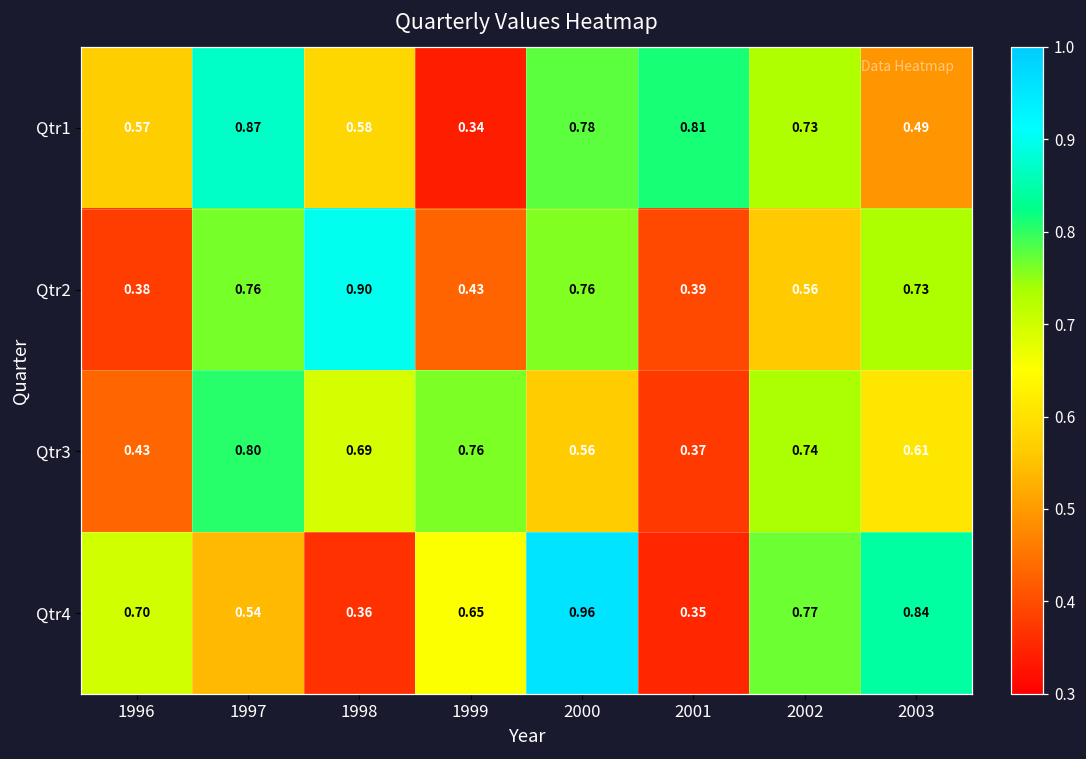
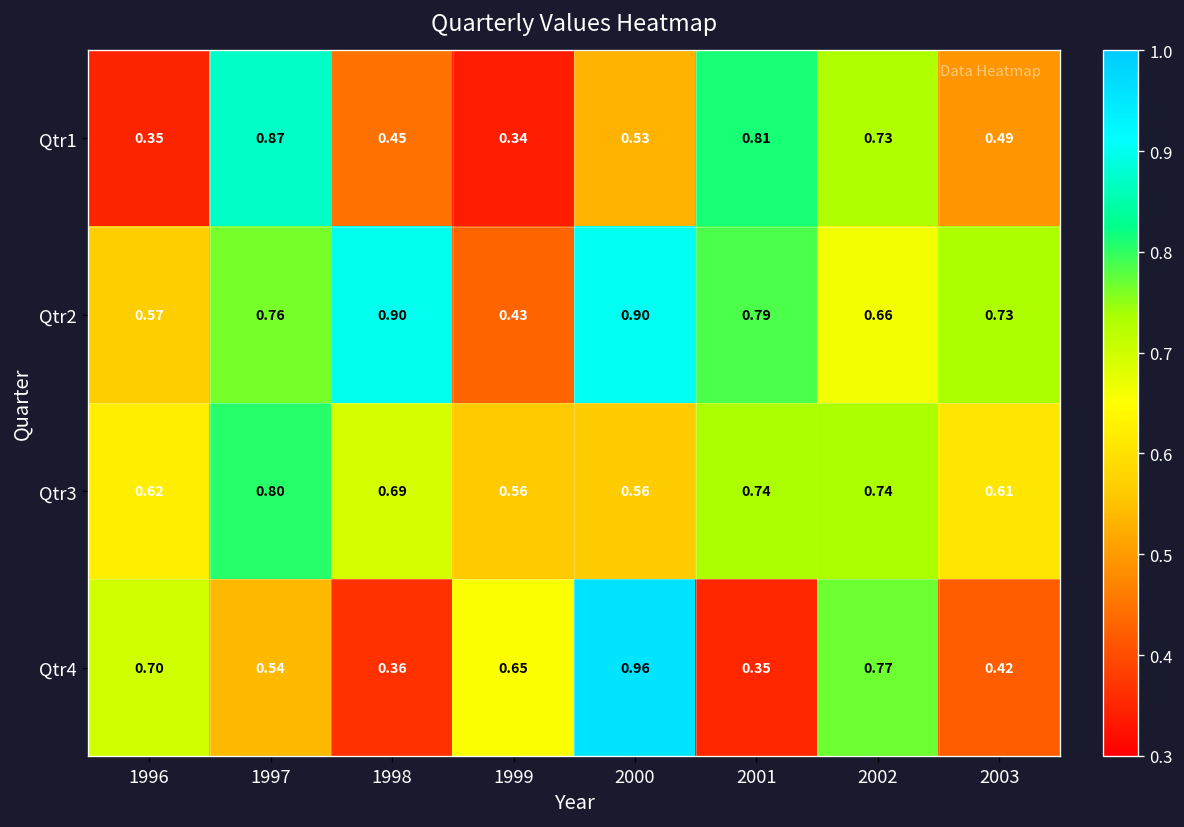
Qtr1, 1996: 0.57 -> 0.35
Qtr1, 1998: 0.58 -> 0.45
Qtr1, 2000: 0.78 -> 0.53
Qtr2, 1996: 0.38 -> 0.57
Qtr2, 2000: 0.76 -> 0.90
Qtr2, 2001: 0.39 -> 0.79
Qtr2, 2002: 0.56 -> 0.66
Qtr3, 1996: 0.43 -> 0.62
Qtr3, 1999: 0.76 -> 0.56
Qtr3, 2001: 0.37 -> 0.74
Qtr4, 2003: 0.84 -> 0.42
